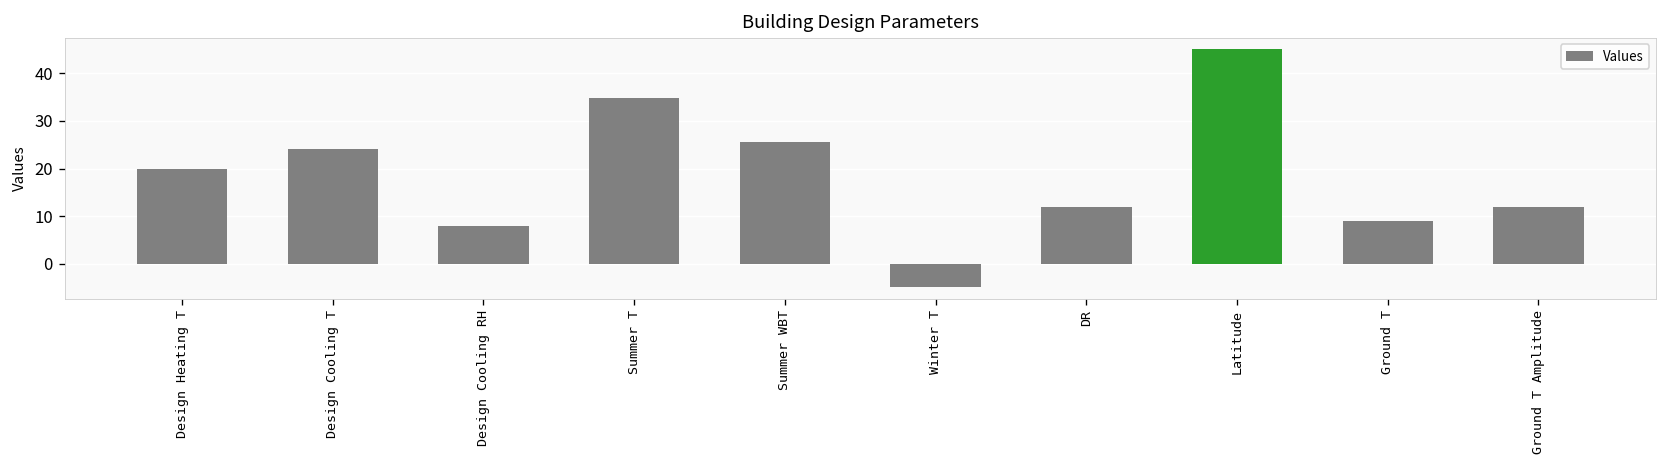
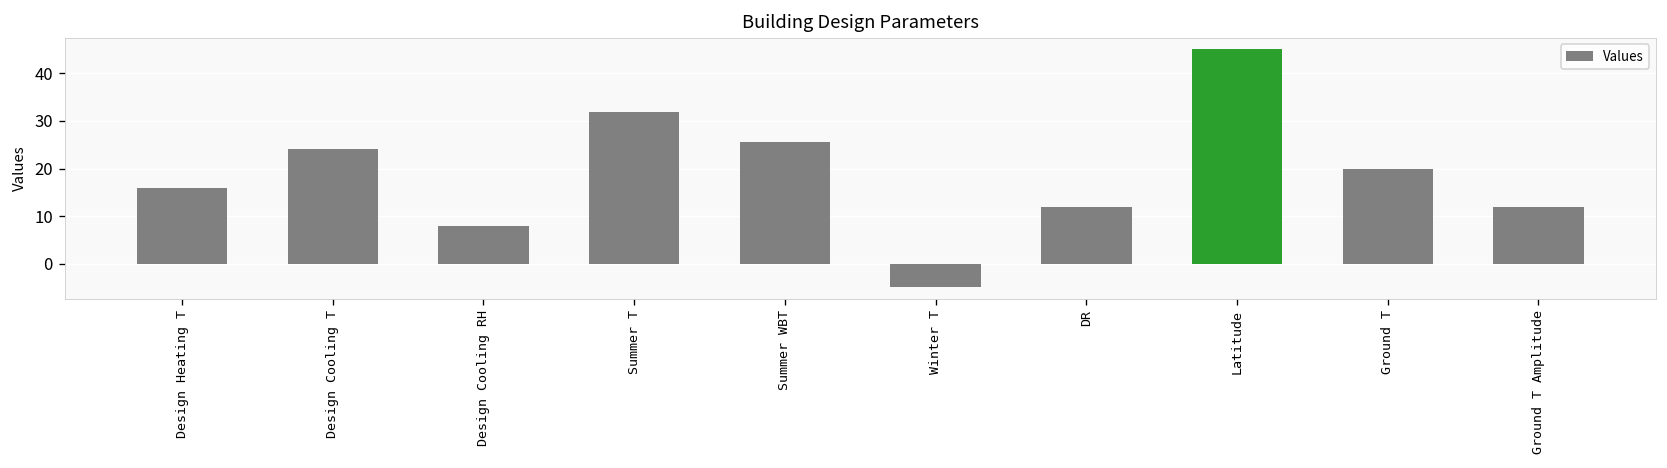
Design Heating T: 20 -> 16
Summer T: 35 -> 32
Ground T: 9 -> 20
